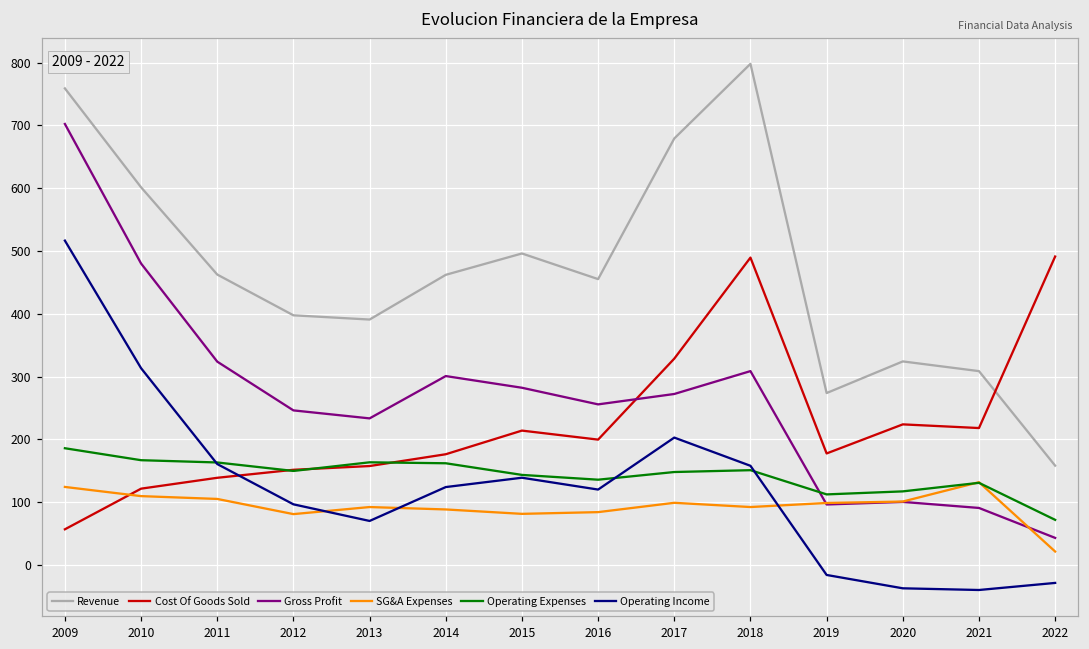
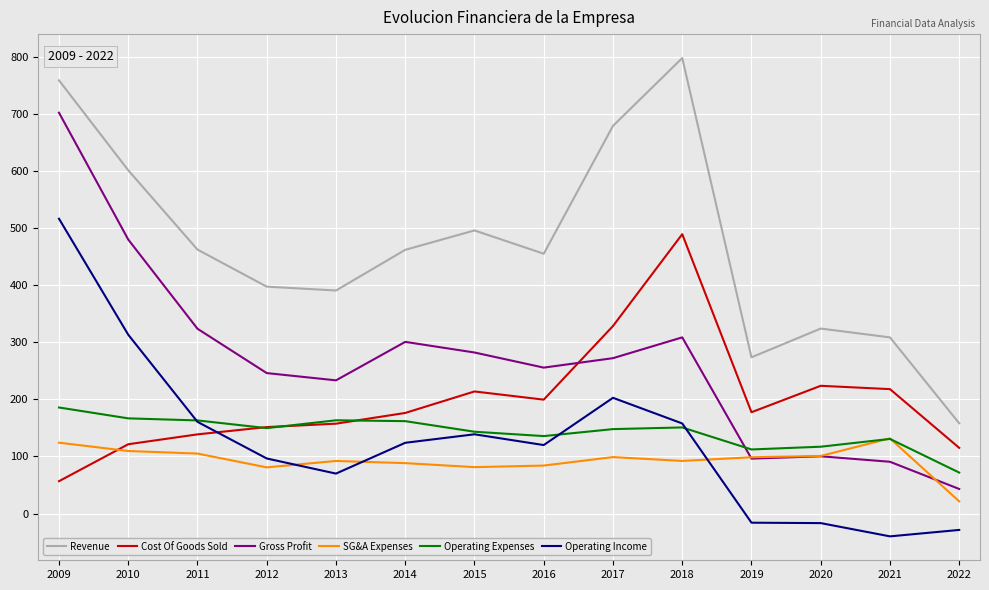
Operating Income, 2020: -40 -> -20
Cost Of Goods Sold, 2022: 490 -> 120
